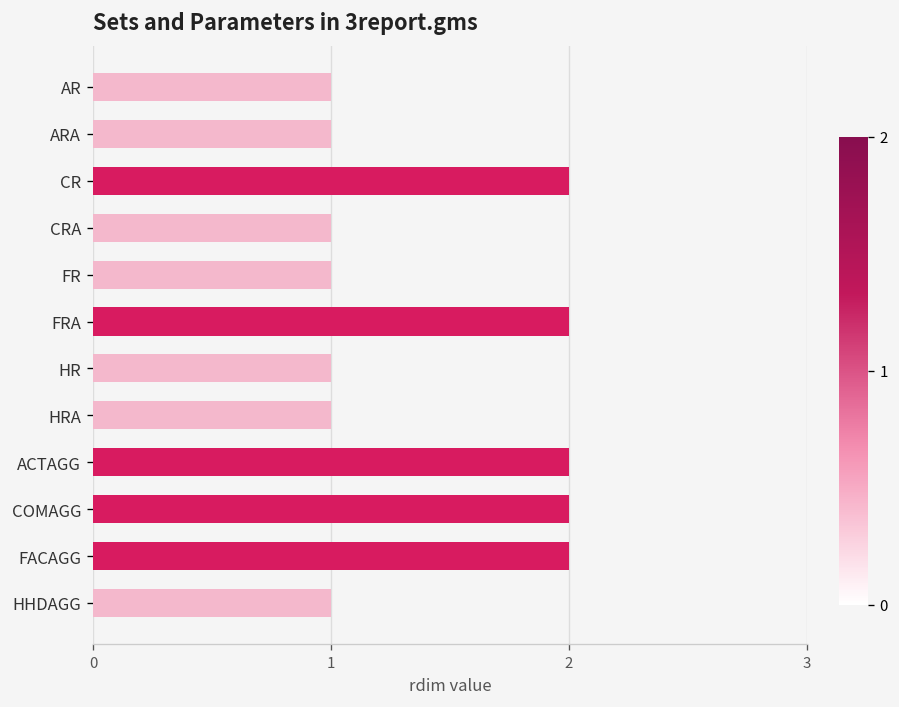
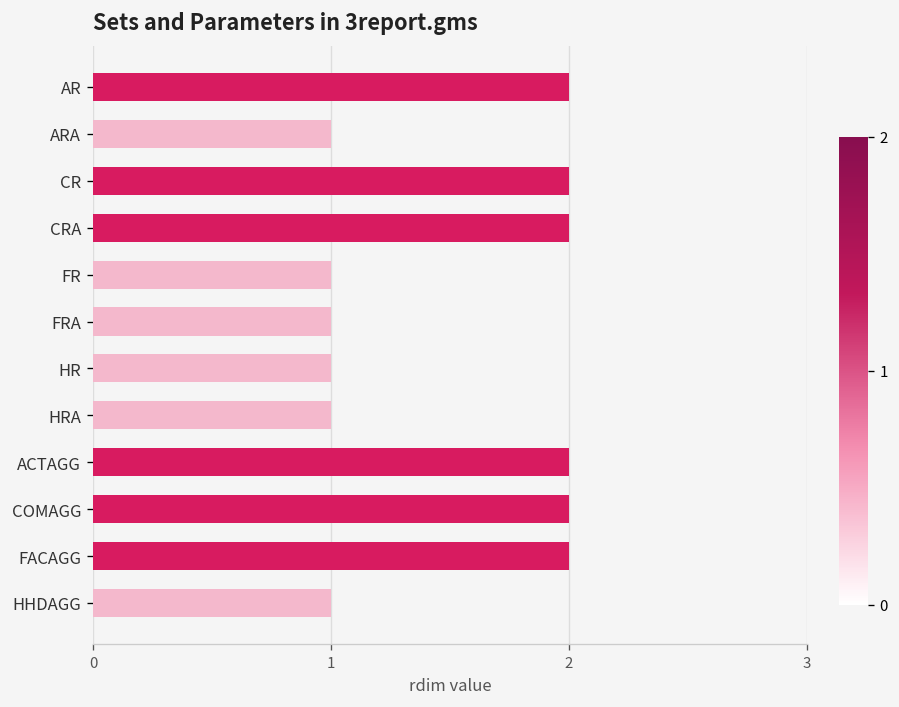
AR: 1 -> 2
CRA: 1 -> 2
FRA: 2 -> 1
